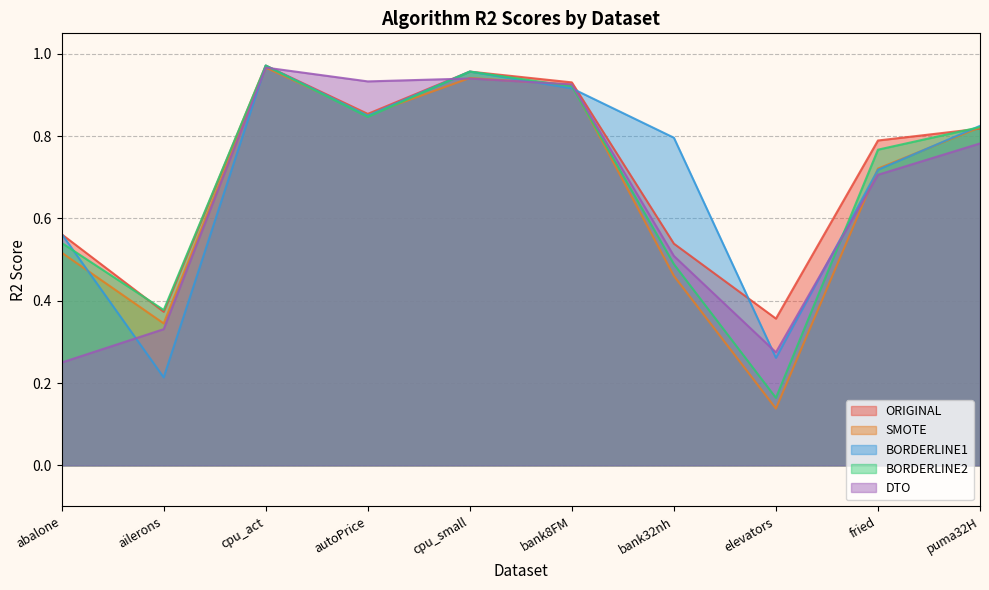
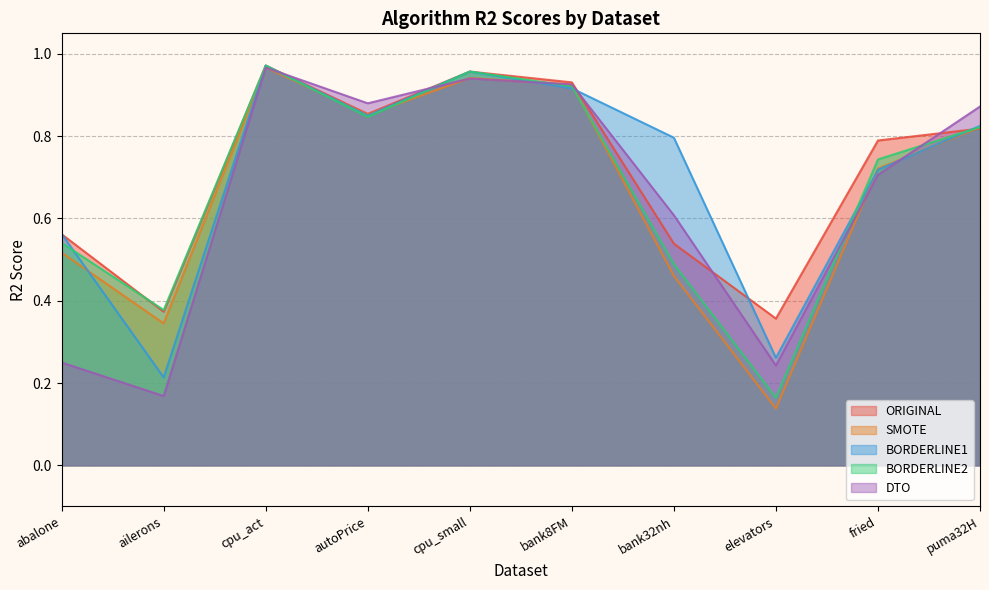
DTO, ailerons: 0.33 -> 0.17
DTO, autoPrice: 0.93 -> 0.88
DTO, bank32nh: 0.51 -> 0.61
DTO, elevators: 0.27 -> 0.24
BORDERLINE2, fried: 0.77 -> 0.74
DTO, puma32H: 0.78 -> 0.87
